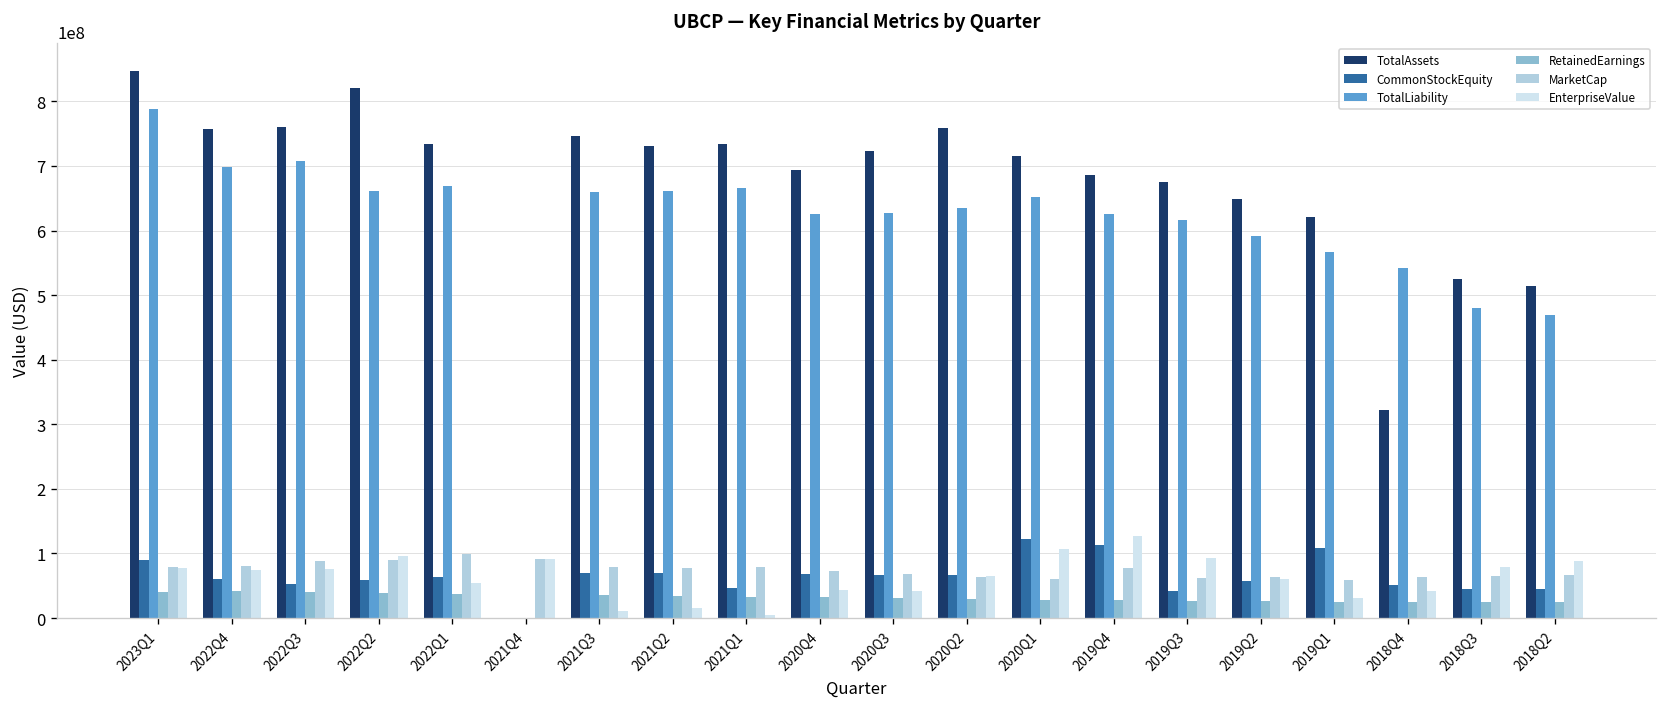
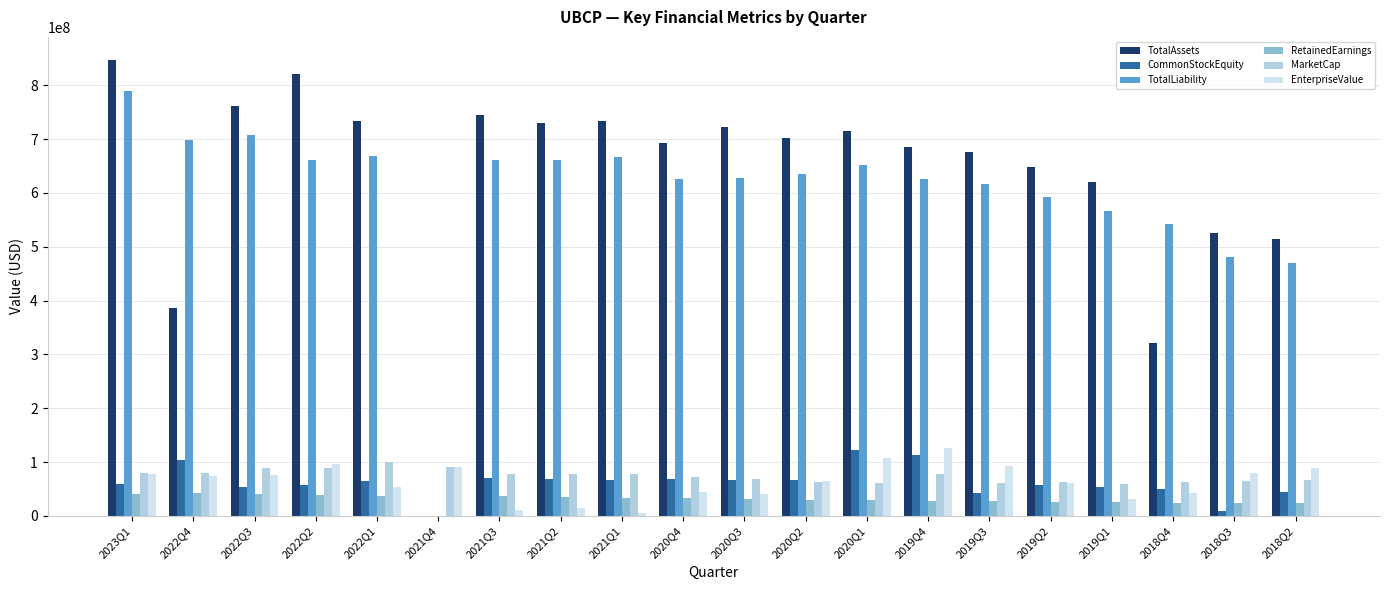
CommonStockEquity, 2023Q1: 90000000 -> 60000000
TotalAssets, 2022Q4: 760000000 -> 390000000
CommonStockEquity, 2022Q4: 60000000 -> 100000000
CommonStockEquity, 2021Q1: 50000000 -> 70000000
TotalAssets, 2020Q2: 760000000 -> 700000000
CommonStockEquity, 2019Q1: 110000000 -> 50000000
CommonStockEquity, 2018Q3: 50000000 -> 10000000
